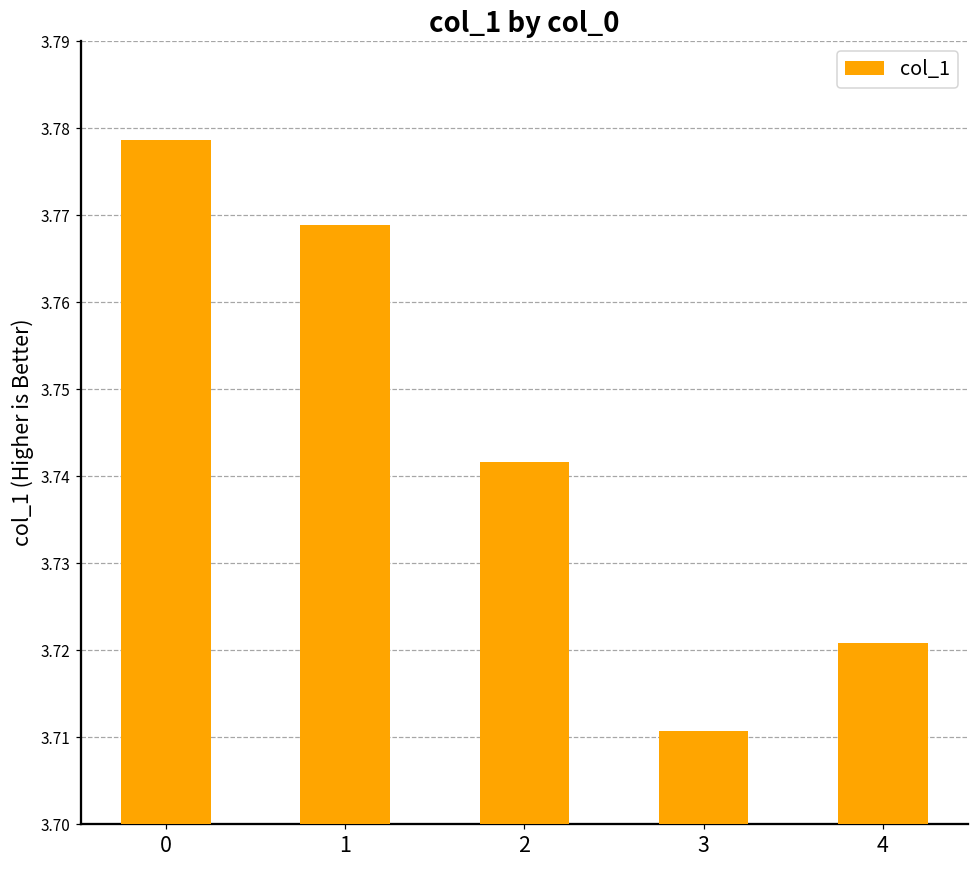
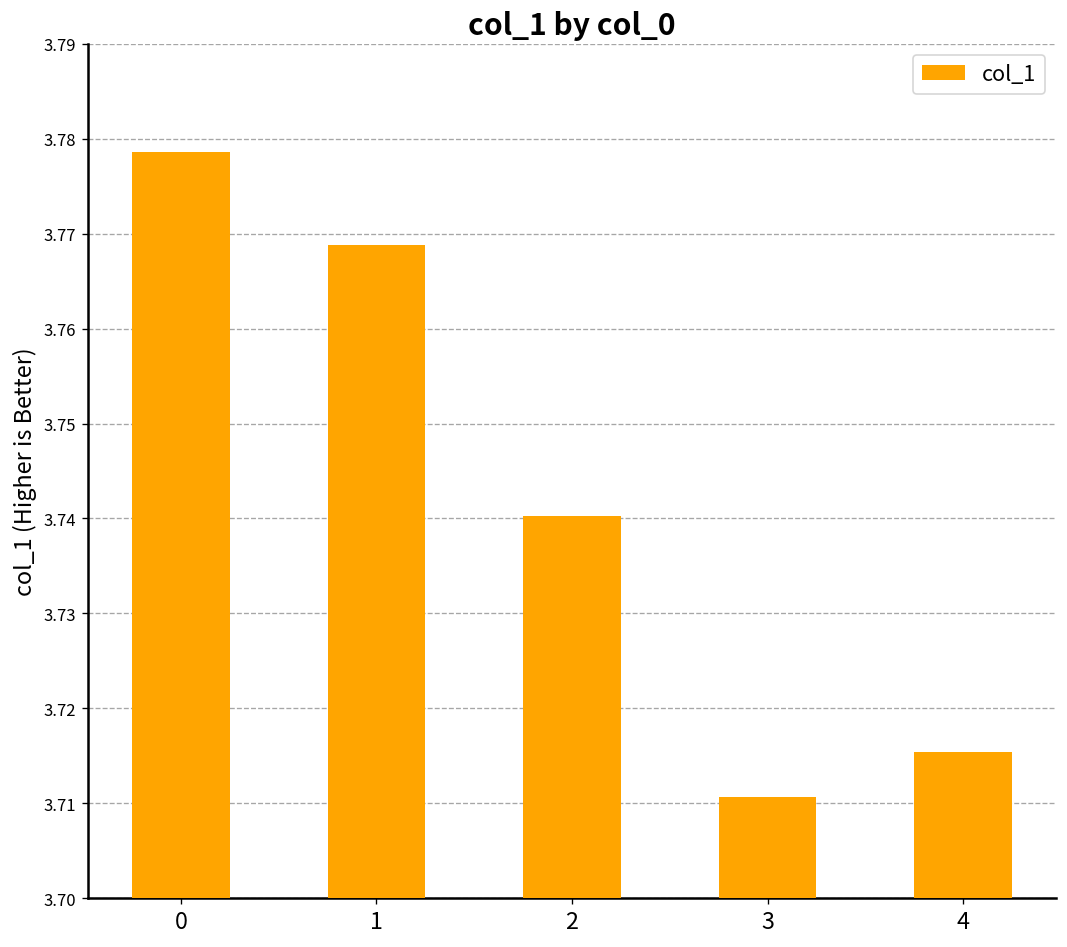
2: 3.742 -> 3.740
4: 3.721 -> 3.715
